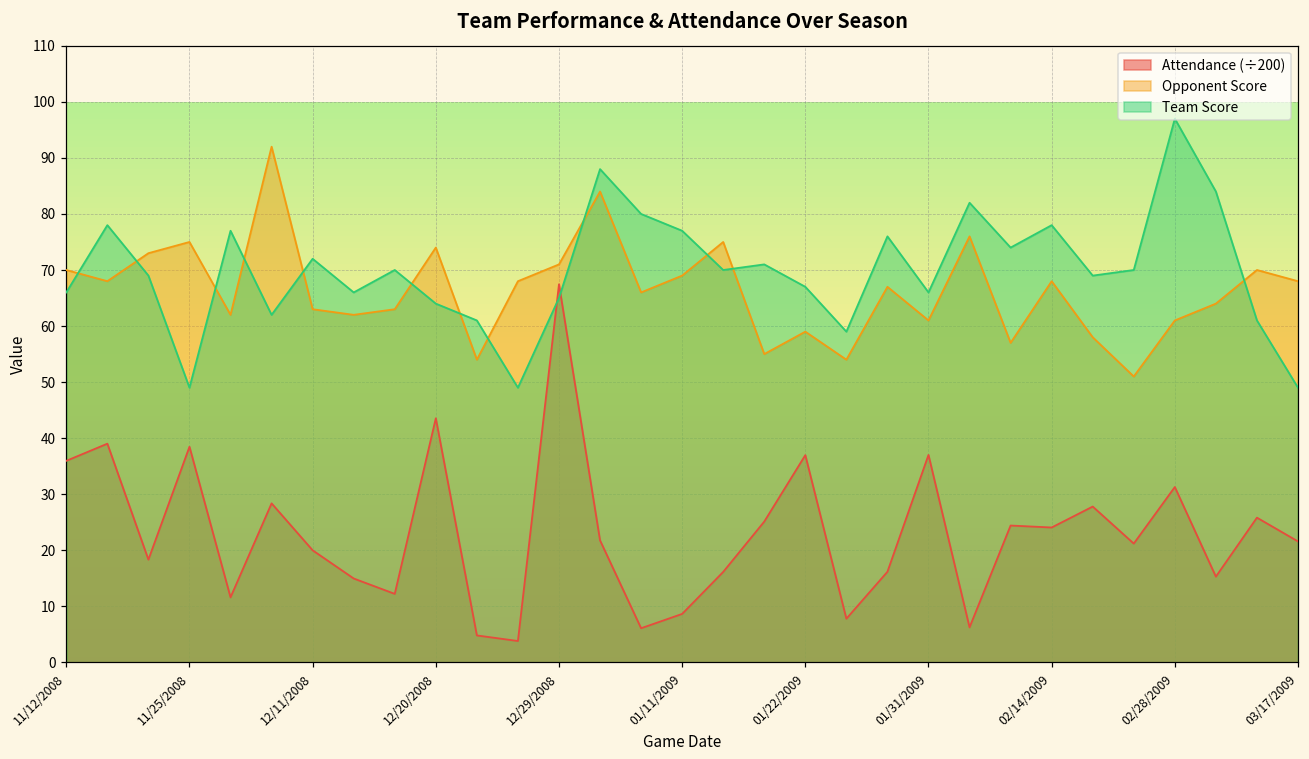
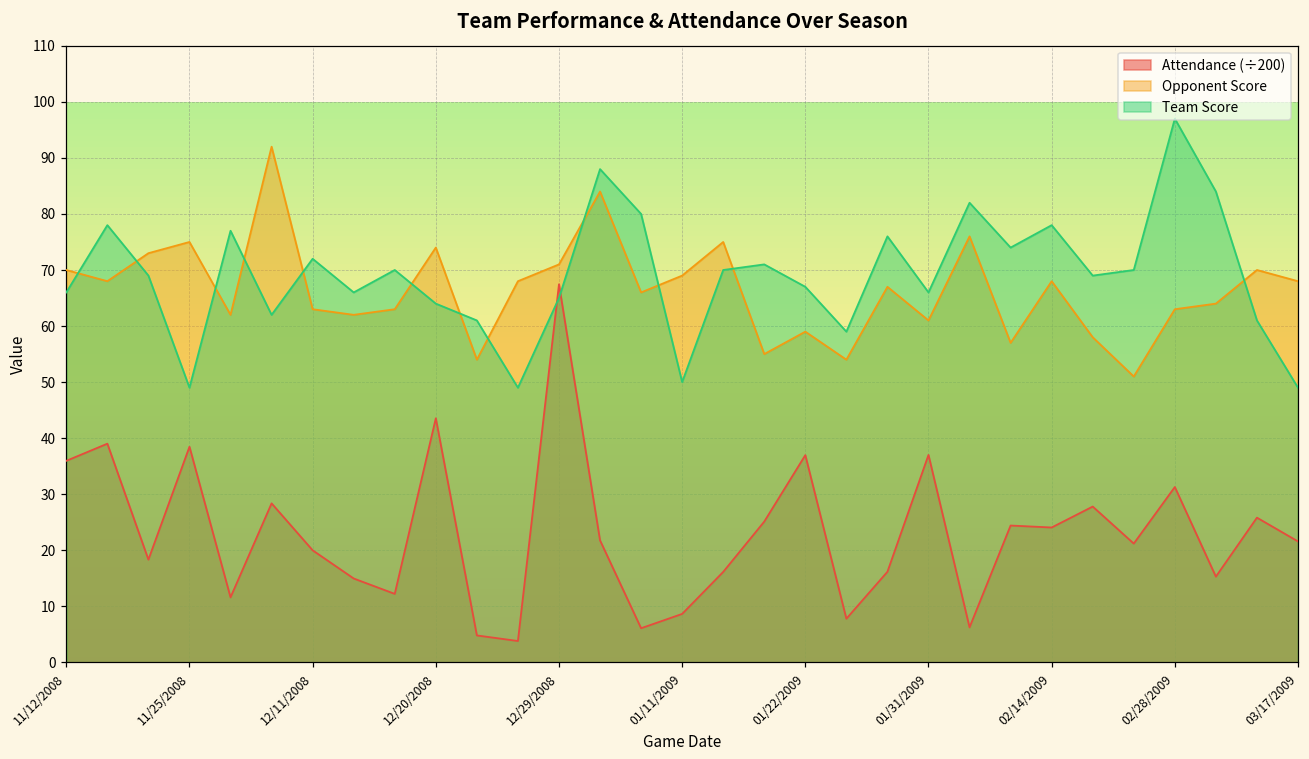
Team Score, 01/11/2009: 77 -> 50
Opponent Score, 02/28/2009: 61 -> 63
